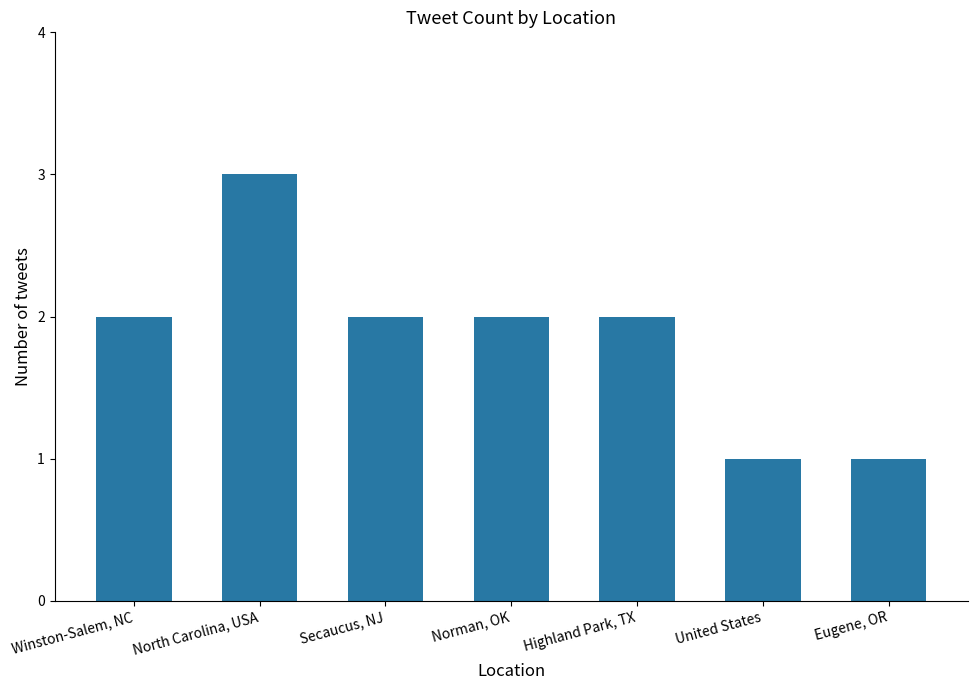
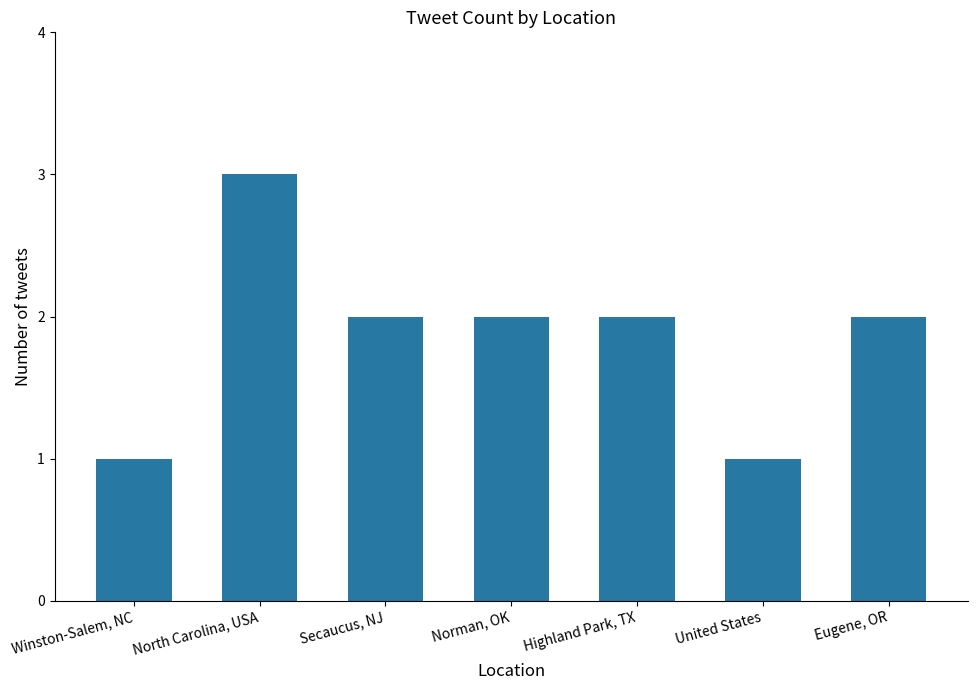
Winston-Salem, NC: 2 -> 1
Eugene, OR: 1 -> 2
